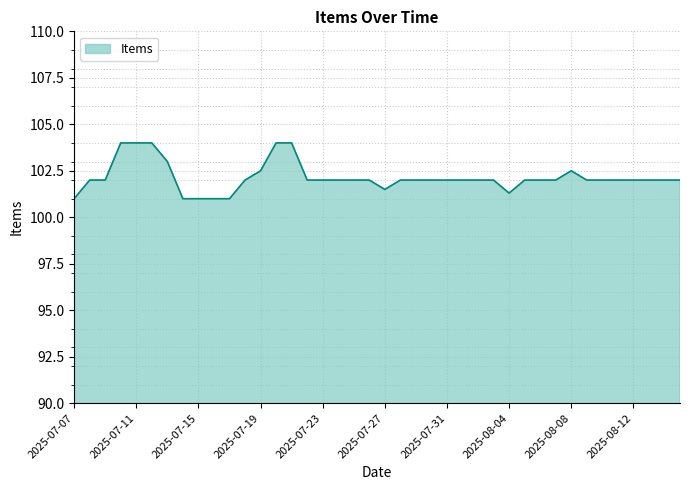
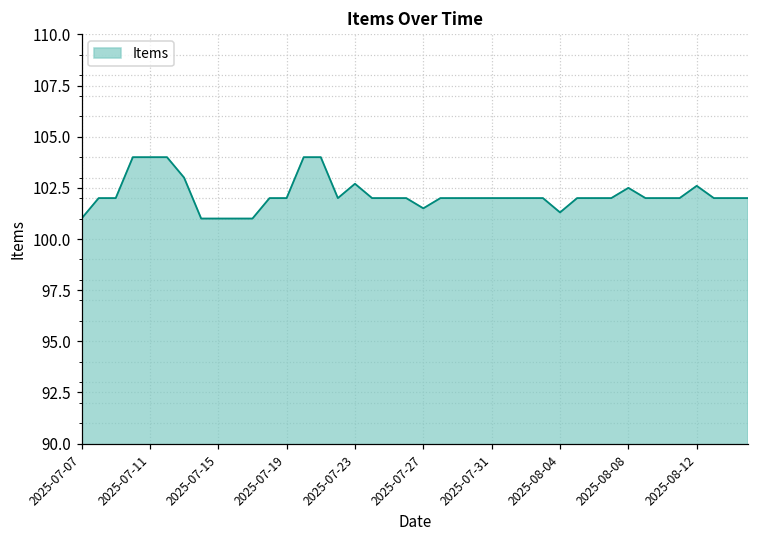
2025-07-19: 102.5 -> 102.0
2025-07-23: 102.0 -> 102.7
2025-08-12: 102.0 -> 102.6
